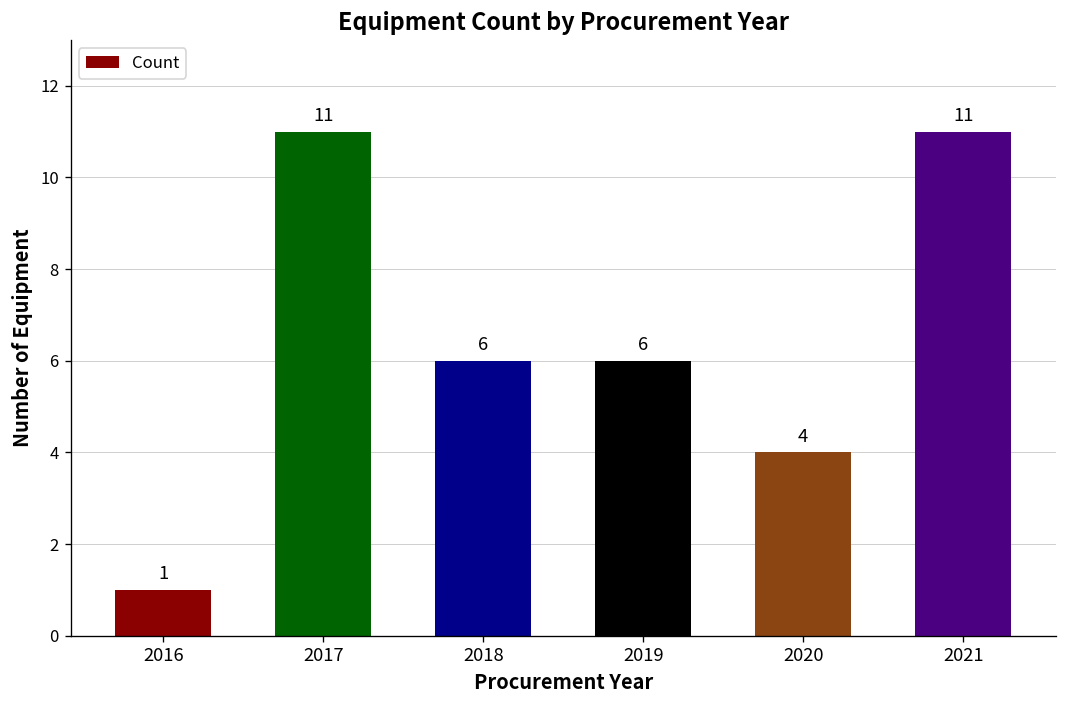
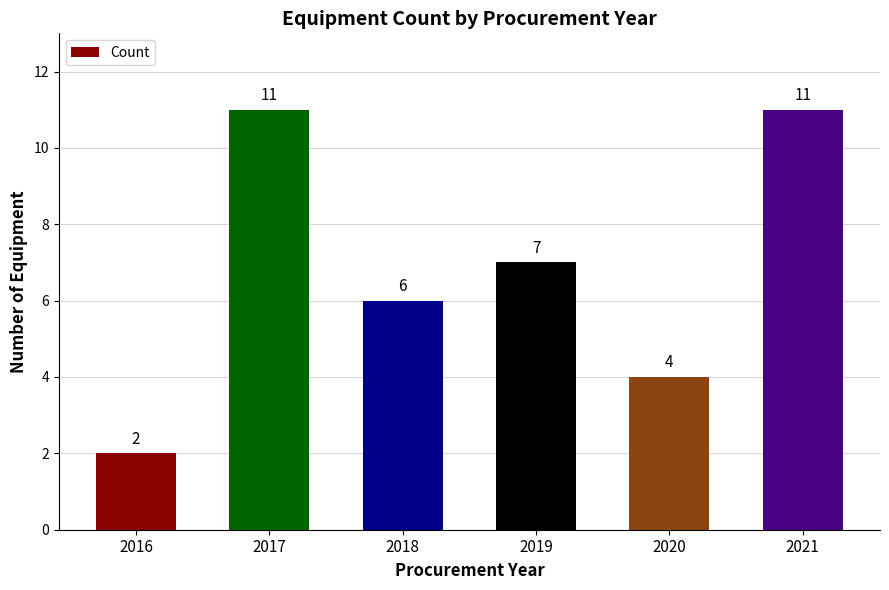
2016: 1 -> 2
2019: 6 -> 7
